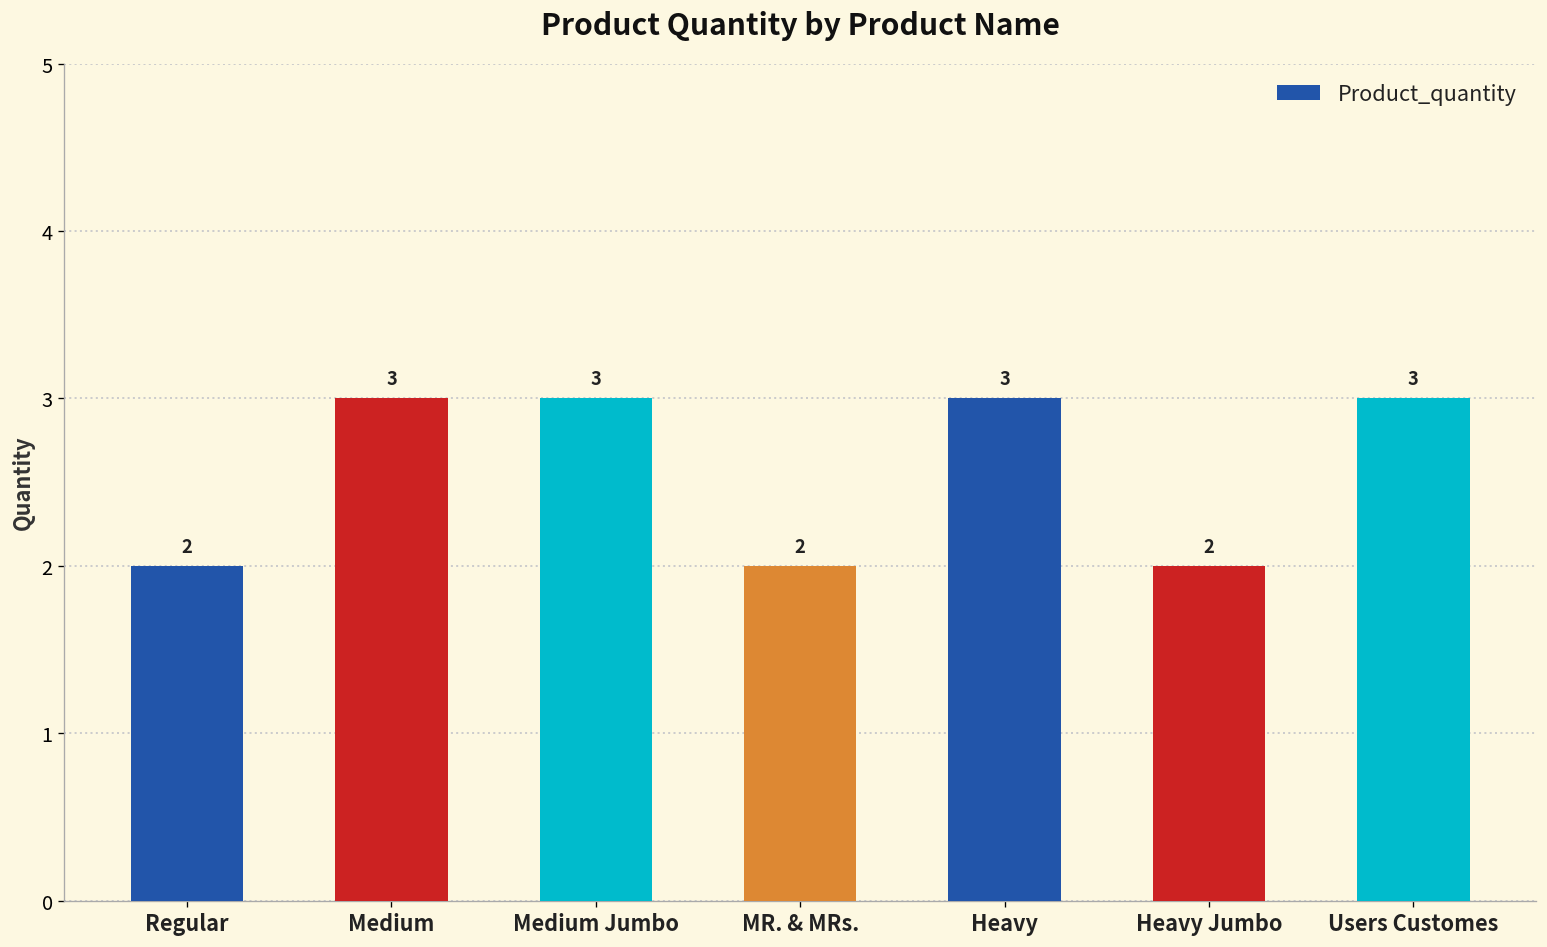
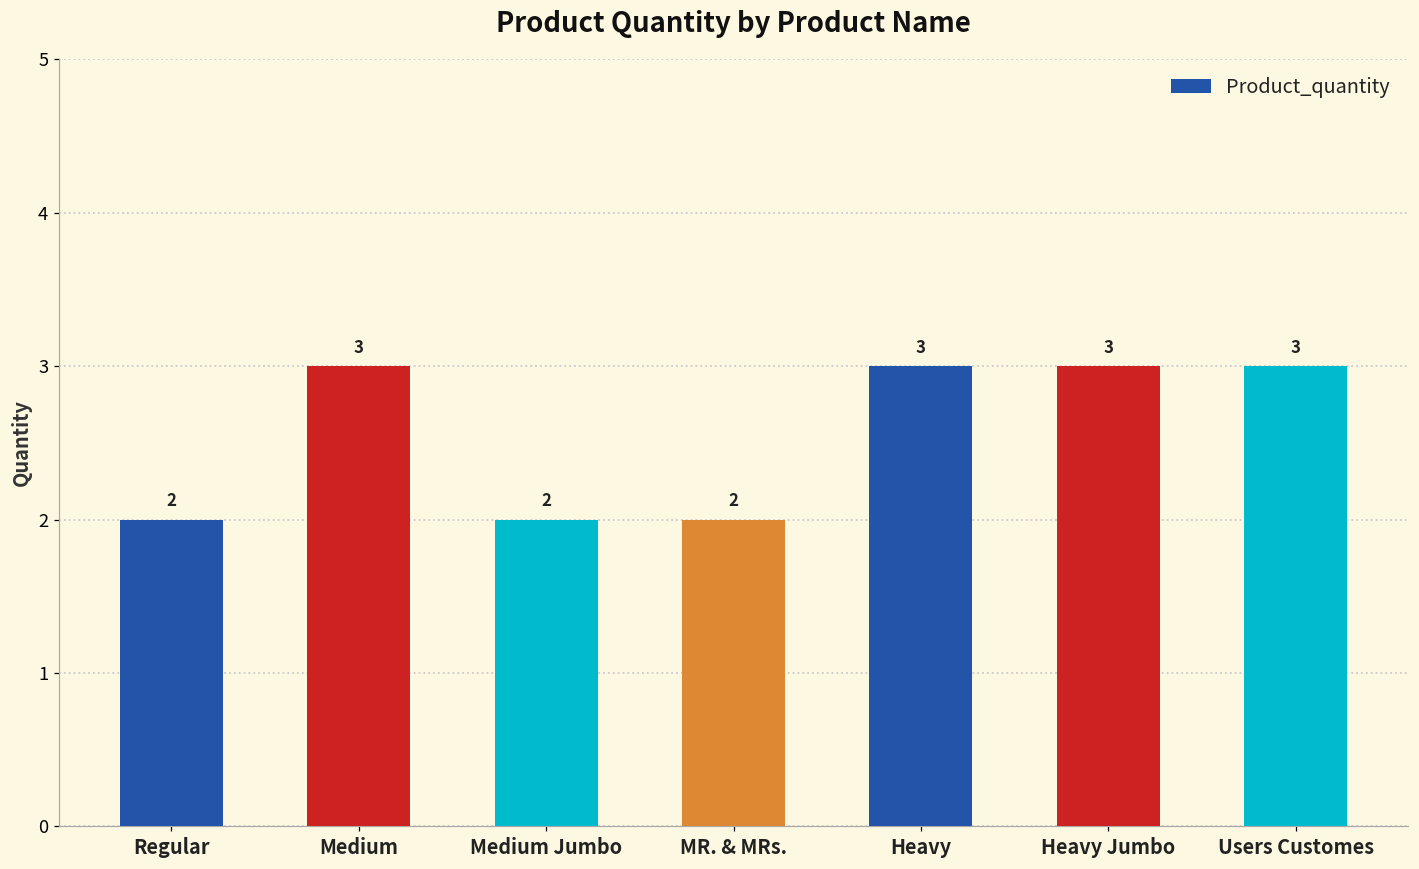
Medium Jumbo: 3 -> 2
Heavy Jumbo: 2 -> 3
